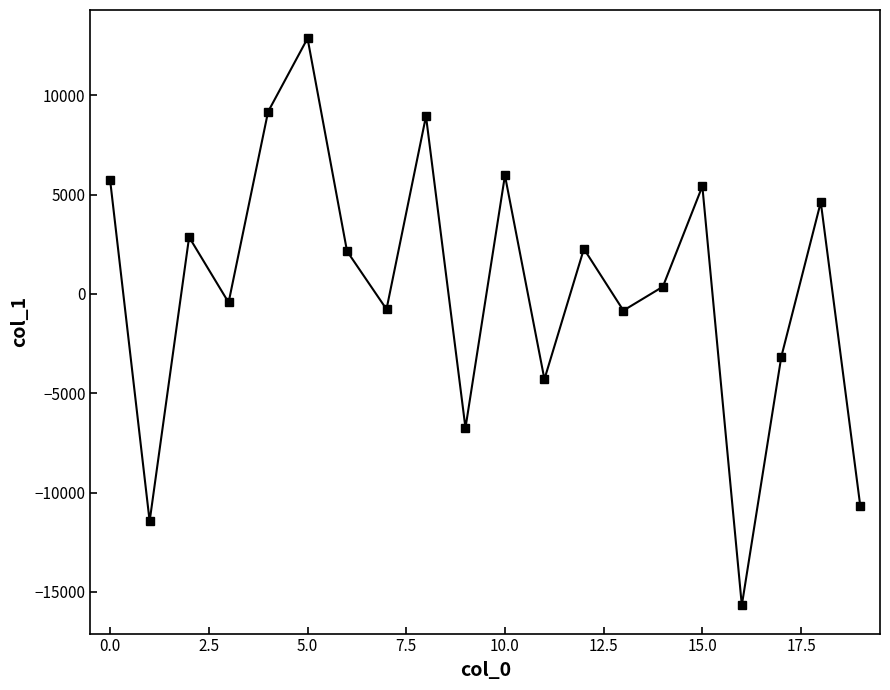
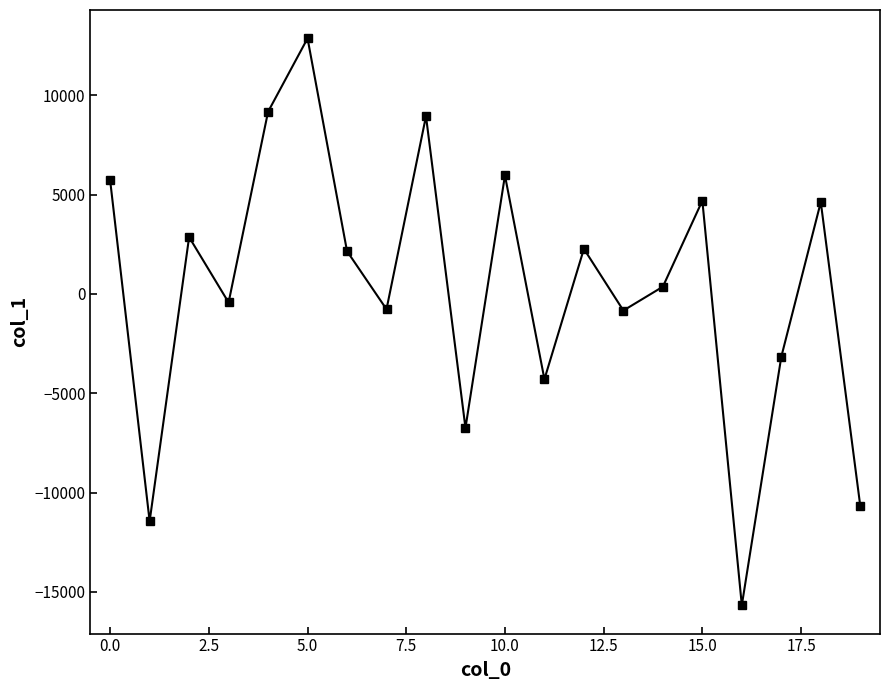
15.0: 5400 -> 4700
